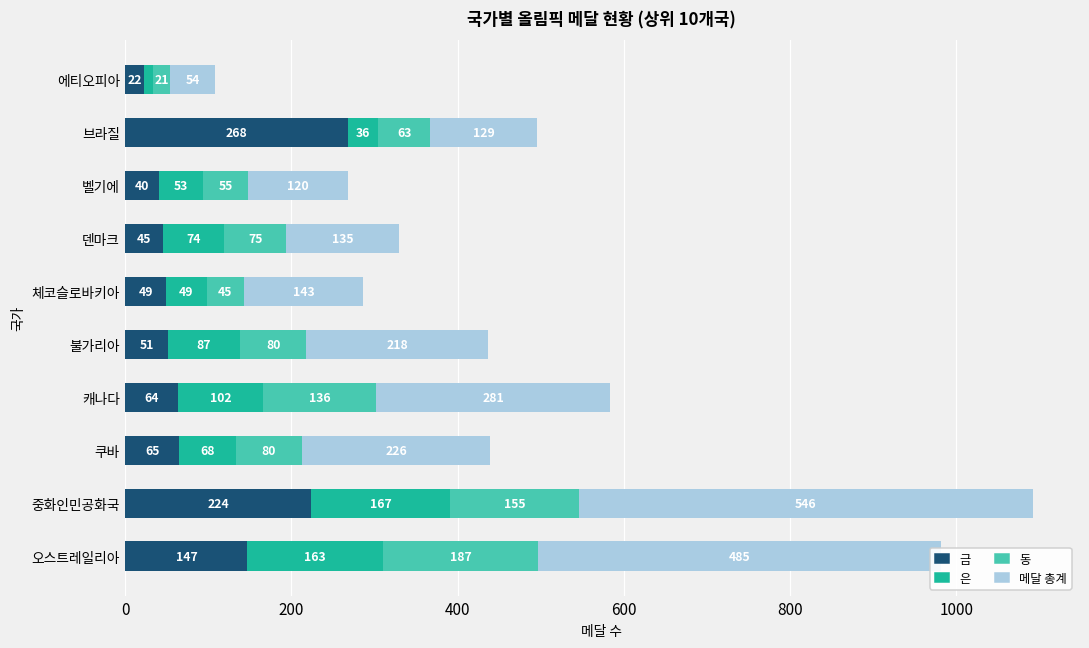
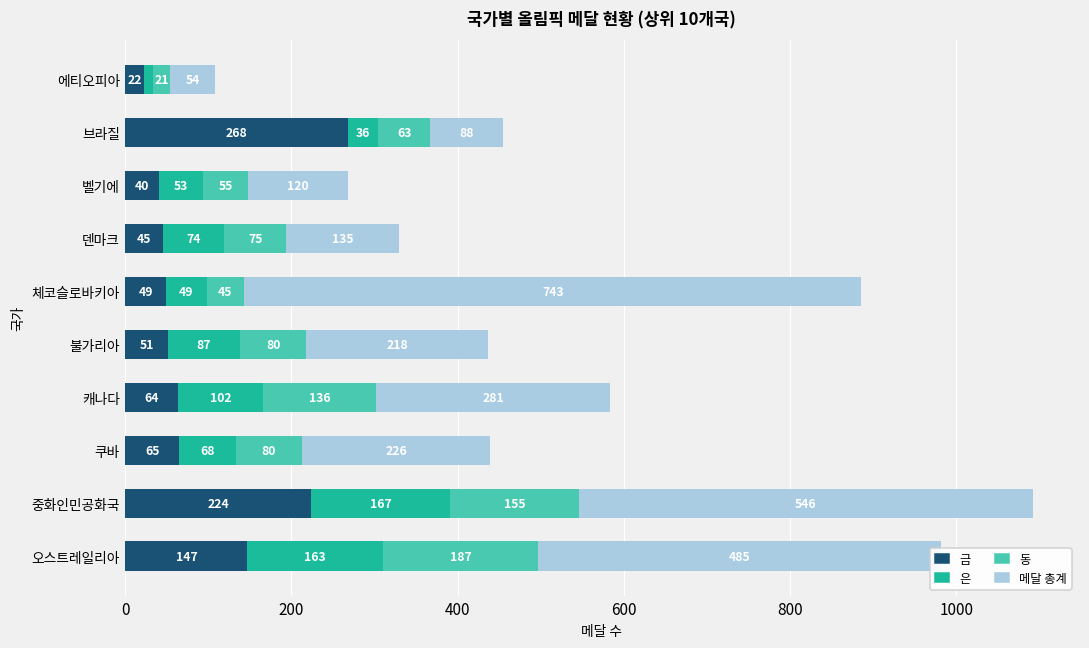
메달 총계, 브라질: 129 -> 88
메달 총계, 체코슬로바키아: 143 -> 743
